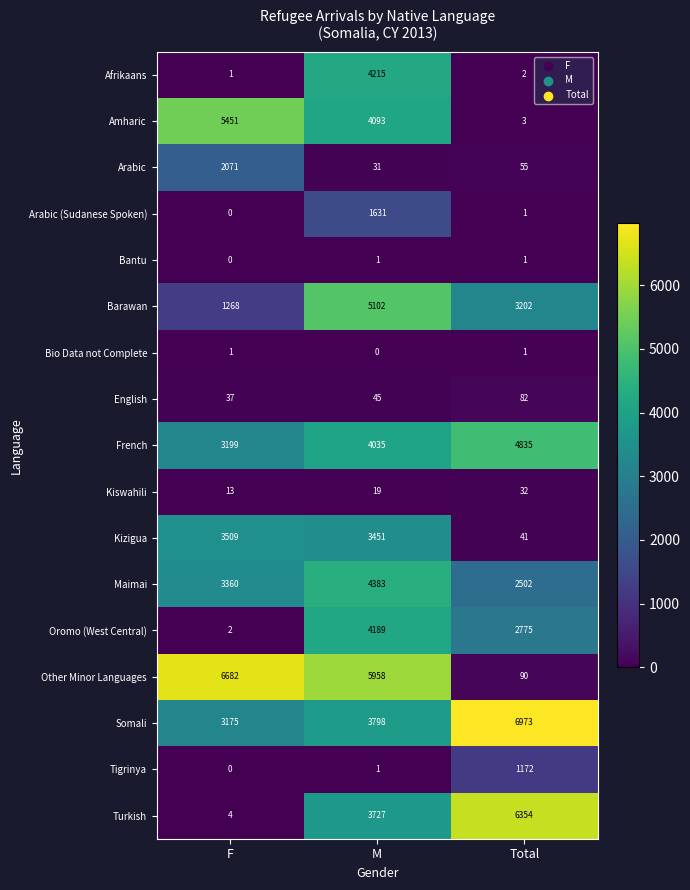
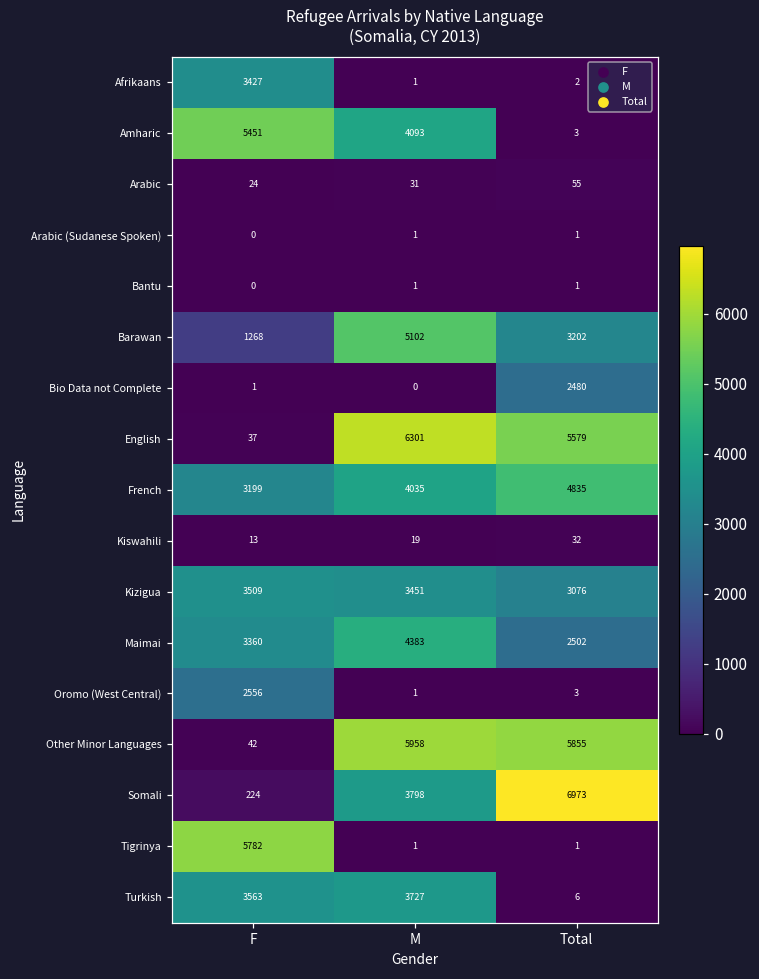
Afrikaans, F: 1 -> 3427
Afrikaans, M: 4215 -> 1
Arabic, F: 2071 -> 24
Arabic (Sudanese Spoken), M: 1631 -> 1
Bio Data not Complete, Total: 1 -> 2480
English, M: 45 -> 6301
English, Total: 82 -> 5579
Kizigua, Total: 41 -> 3076
Oromo (West Central), F: 2 -> 2556
Oromo (West Central), M: 4189 -> 1
Oromo (West Central), Total: 2775 -> 3
Other Minor Languages, F: 6682 -> 42
Other Minor Languages, Total: 90 -> 5855
Somali, F: 3175 -> 224
Tigrinya, F: 0 -> 5782
Tigrinya, Total: 1172 -> 1
Turkish, F: 4 -> 3563
Turkish, Total: 6354 -> 6
